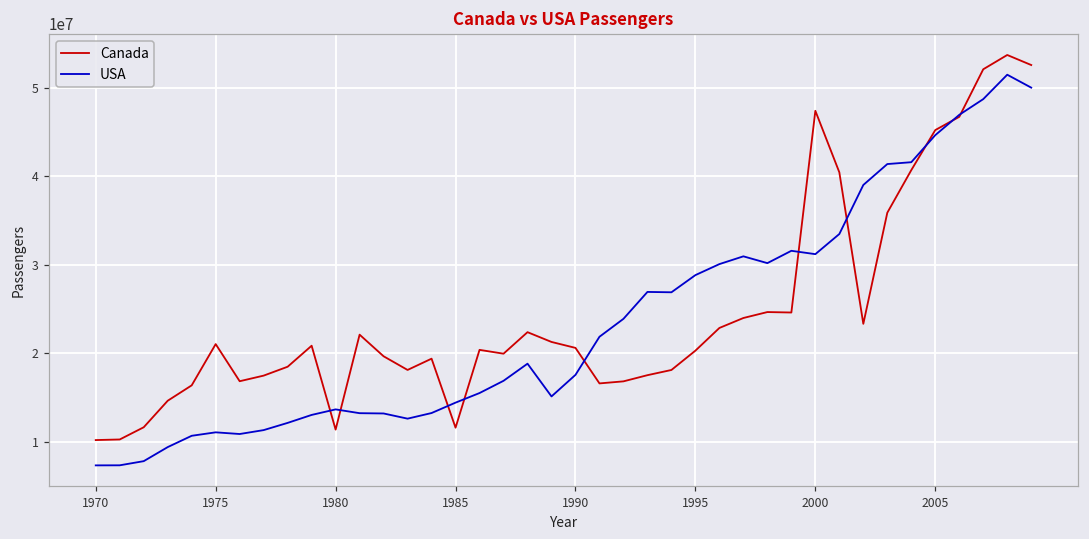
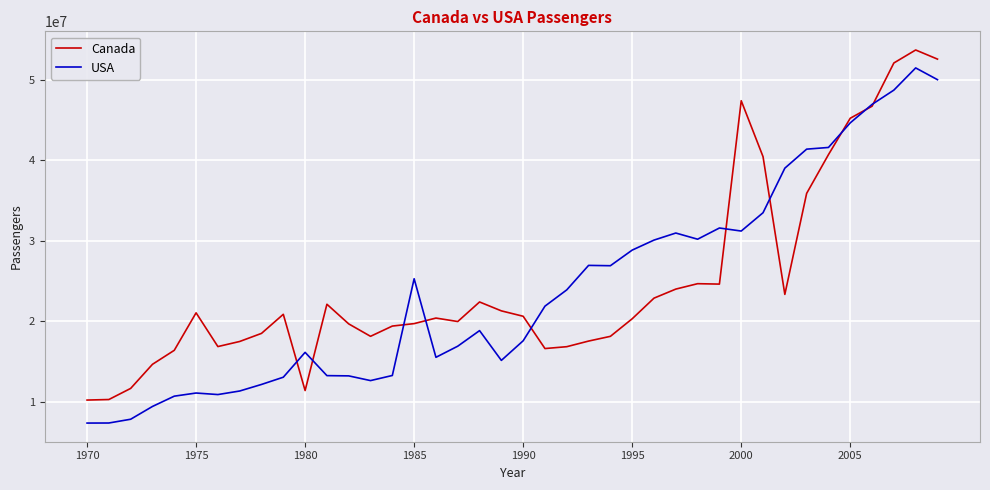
USA, 1980: 14000000 -> 16000000
Canada, 1985: 12000000 -> 20000000
USA, 1985: 14000000 -> 25000000
